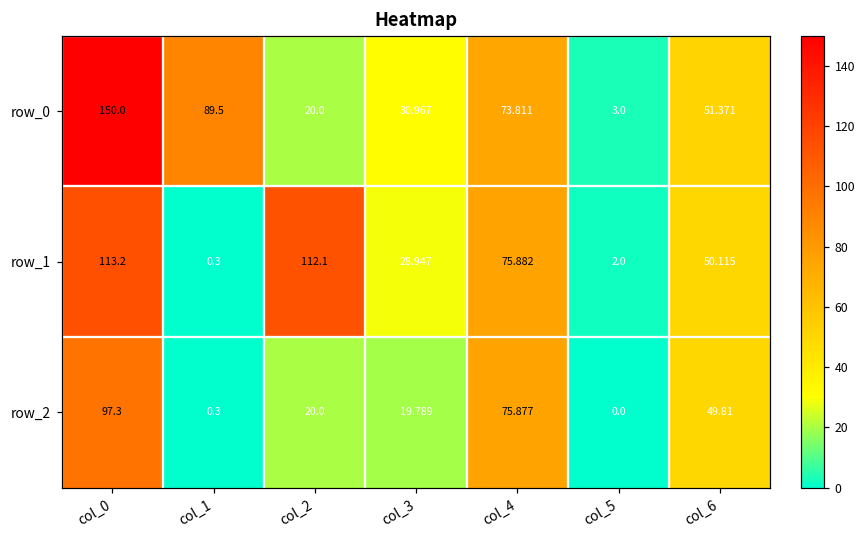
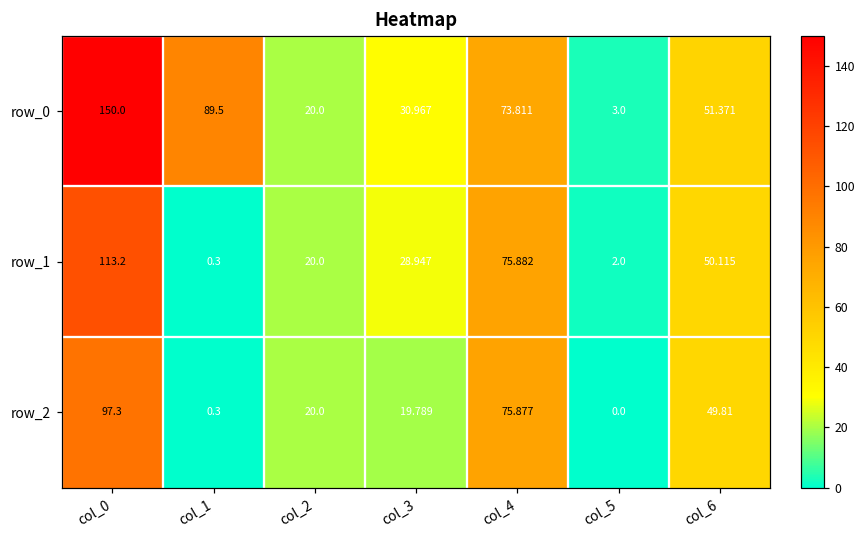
row_1, col_2: 112.1 -> 20.0
